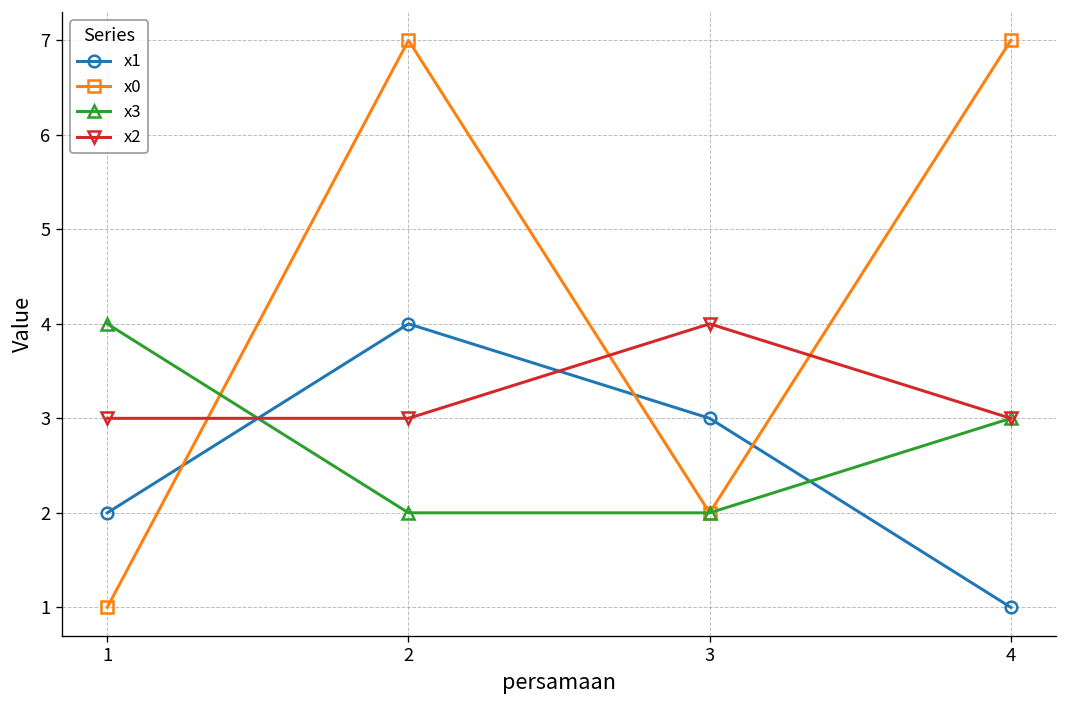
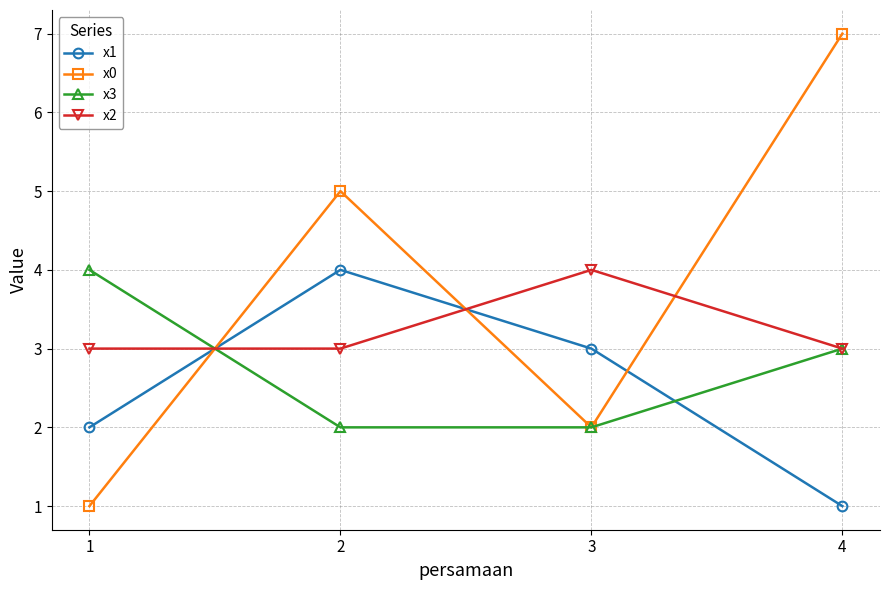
x0, 2: 7 -> 5
